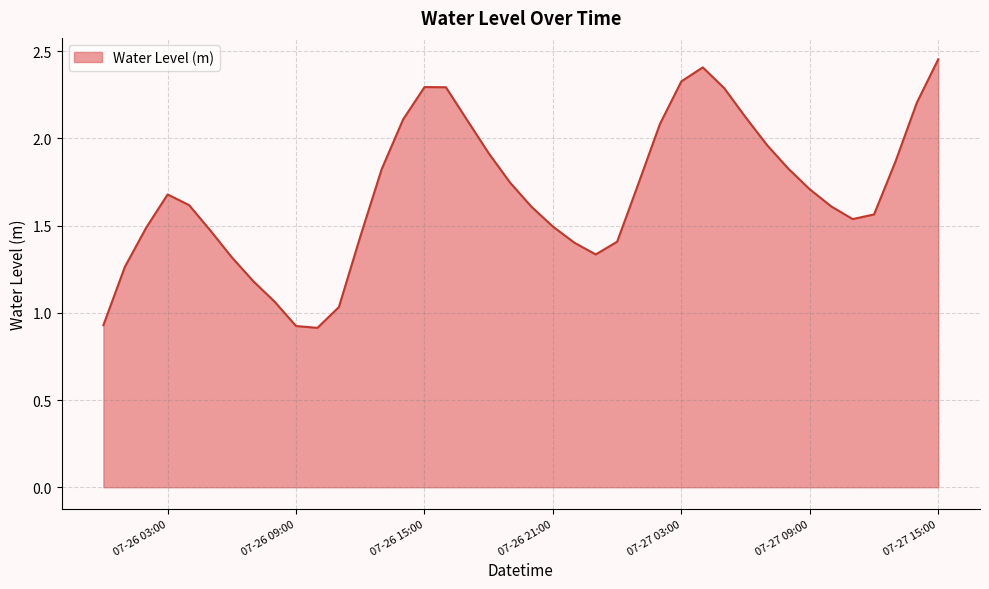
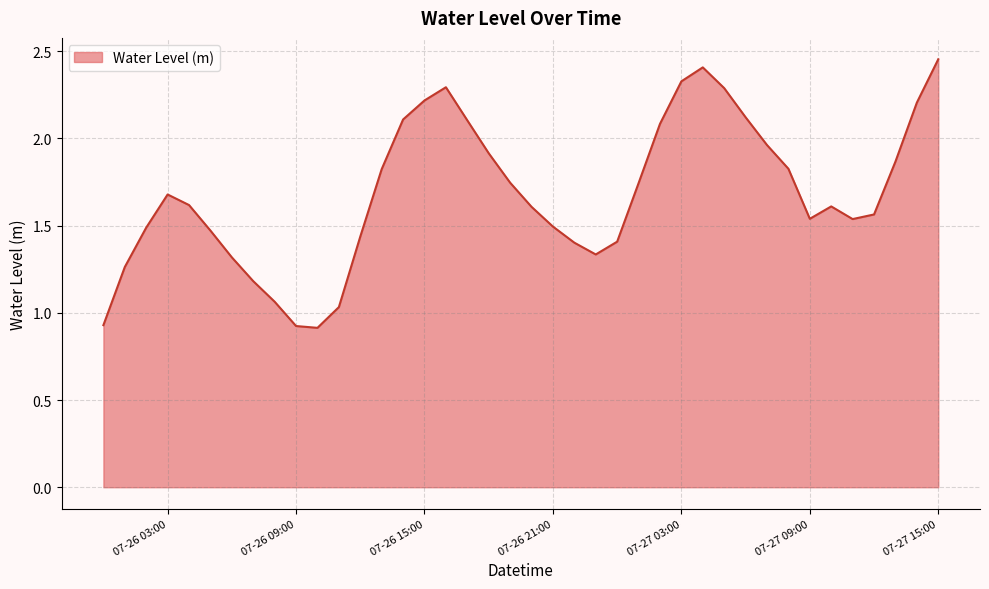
07-26 15:00: 2.29 -> 2.22
07-27 09:00: 1.71 -> 1.54
